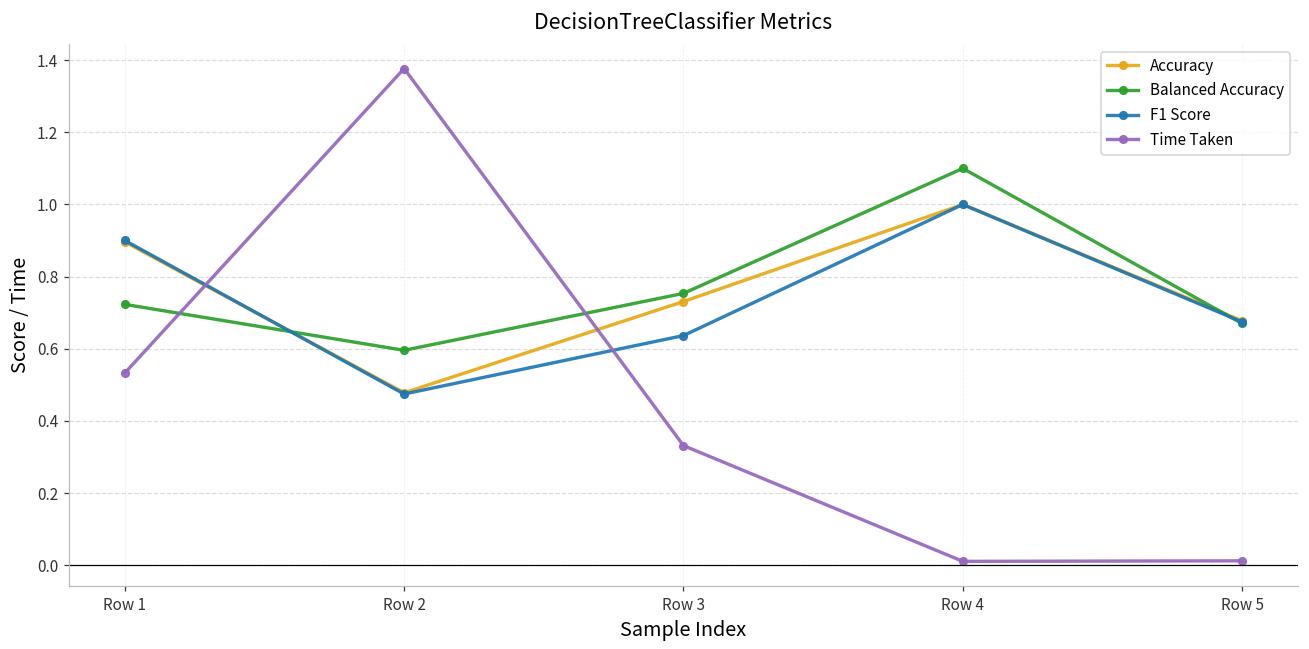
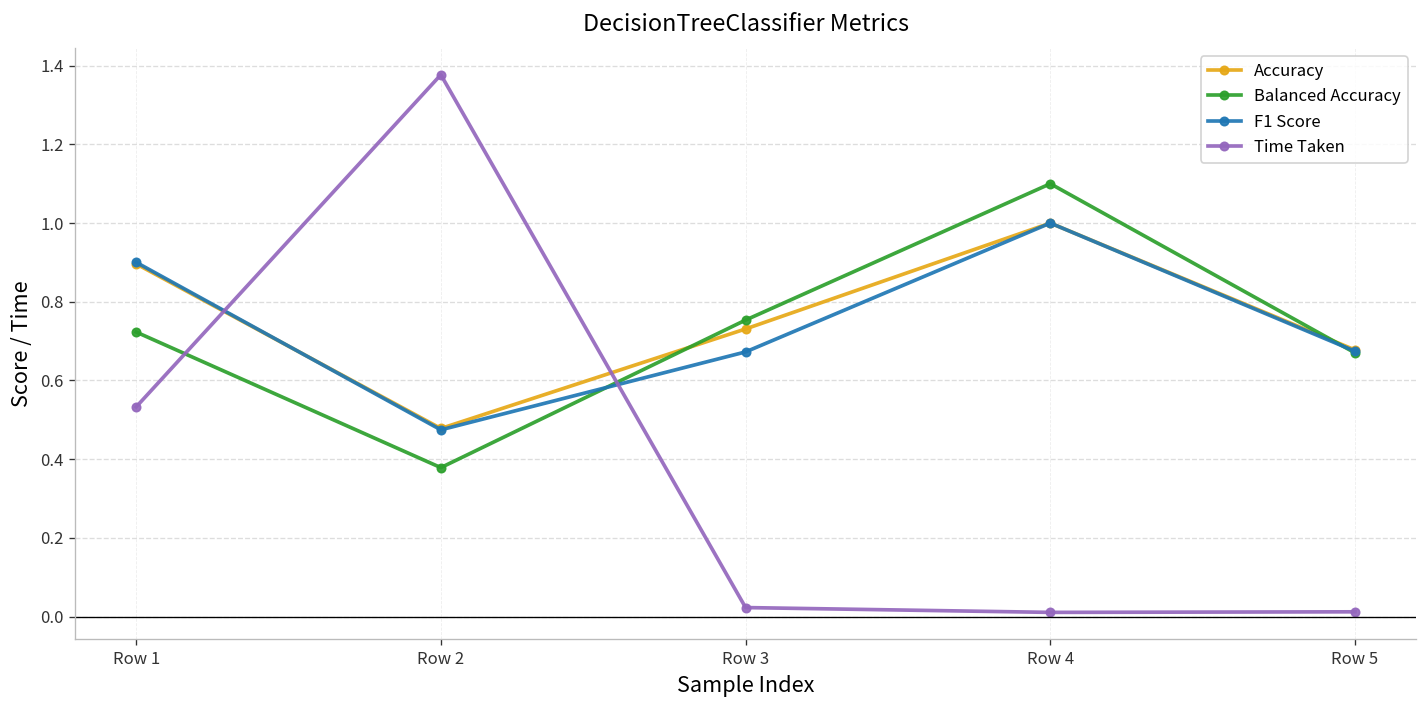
Balanced Accuracy, Row 2: 0.60 -> 0.38
F1 Score, Row 3: 0.64 -> 0.67
Time Taken, Row 3: 0.33 -> 0.02
